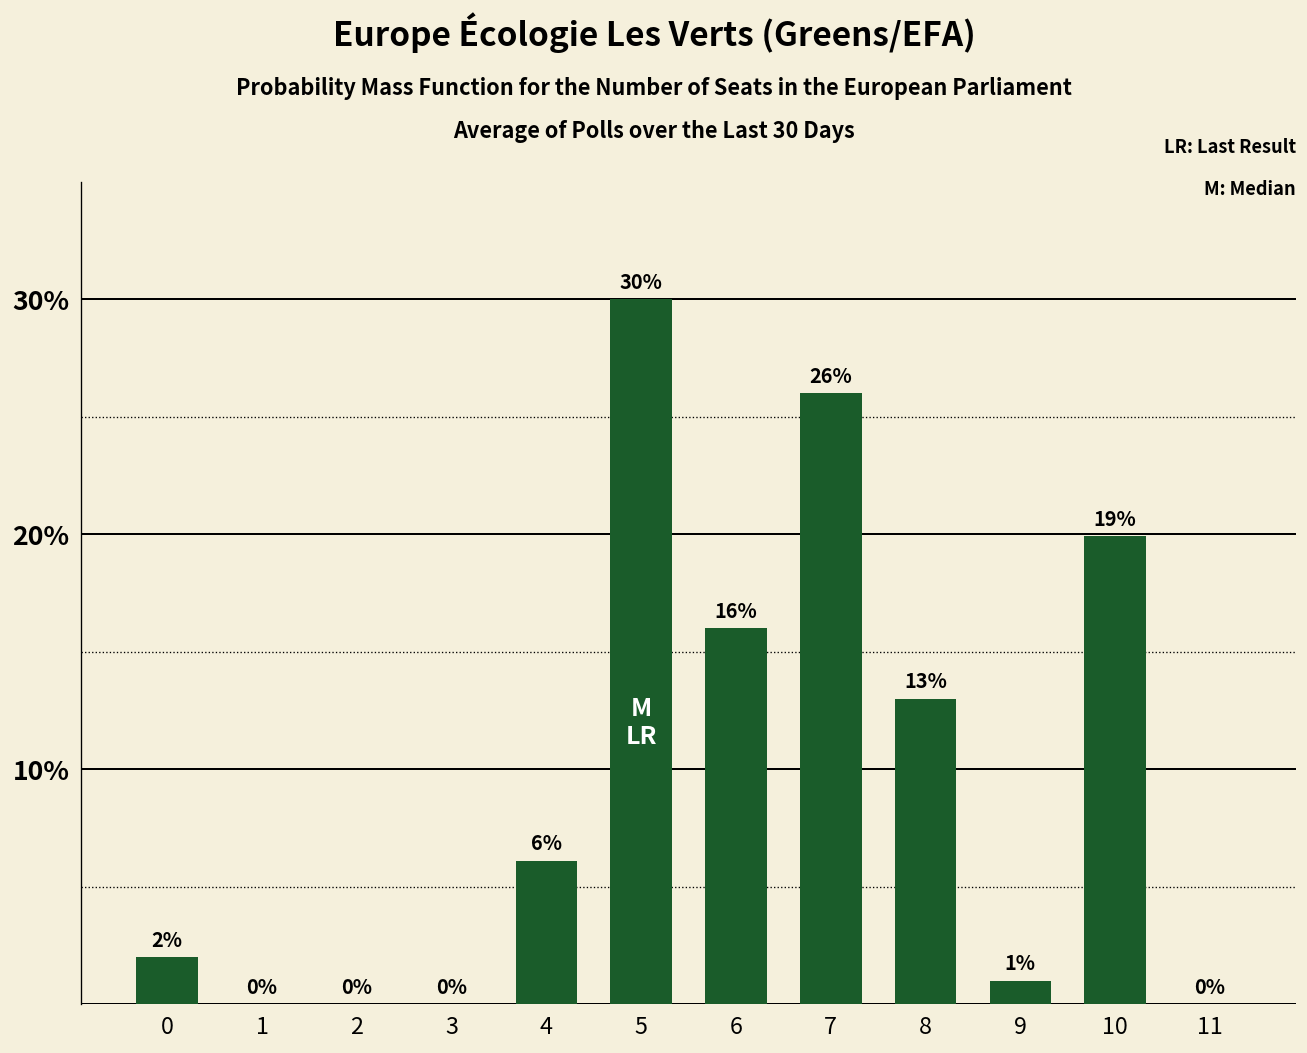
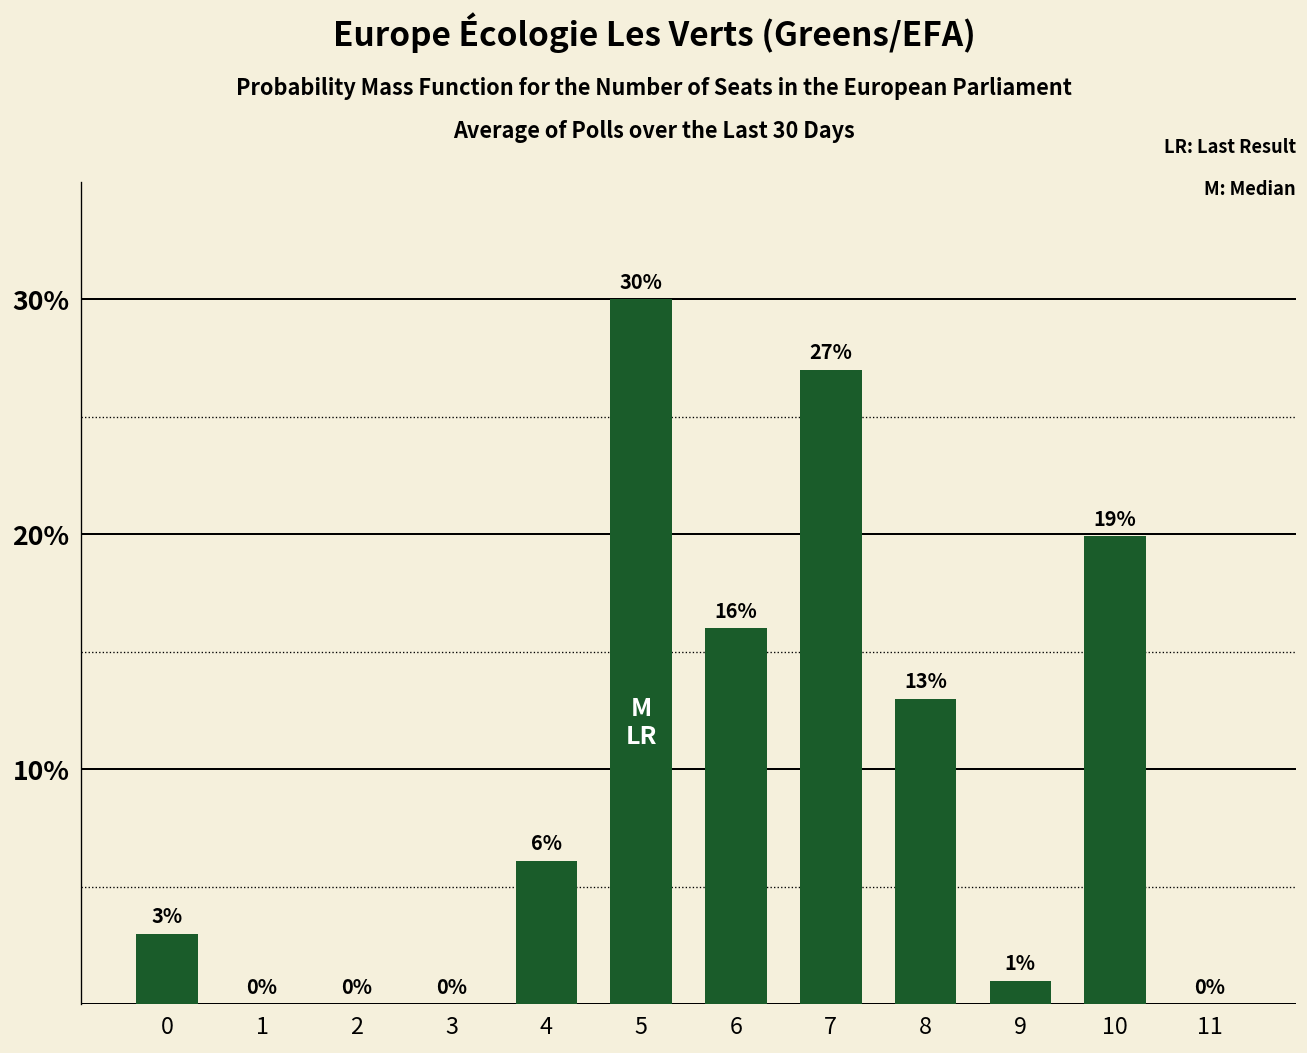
0: 2% -> 3%
7: 26% -> 27%
